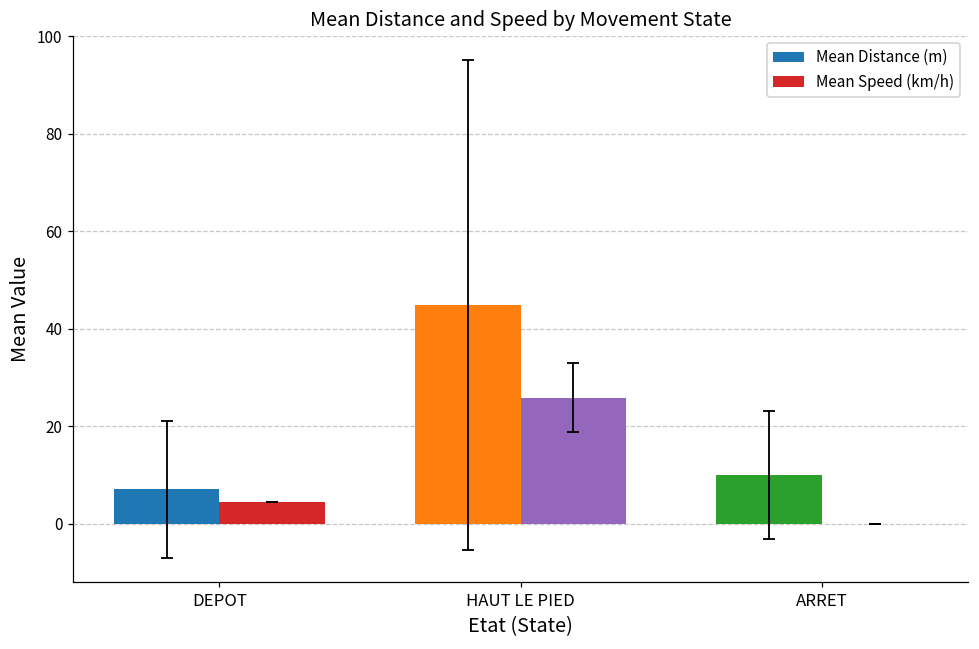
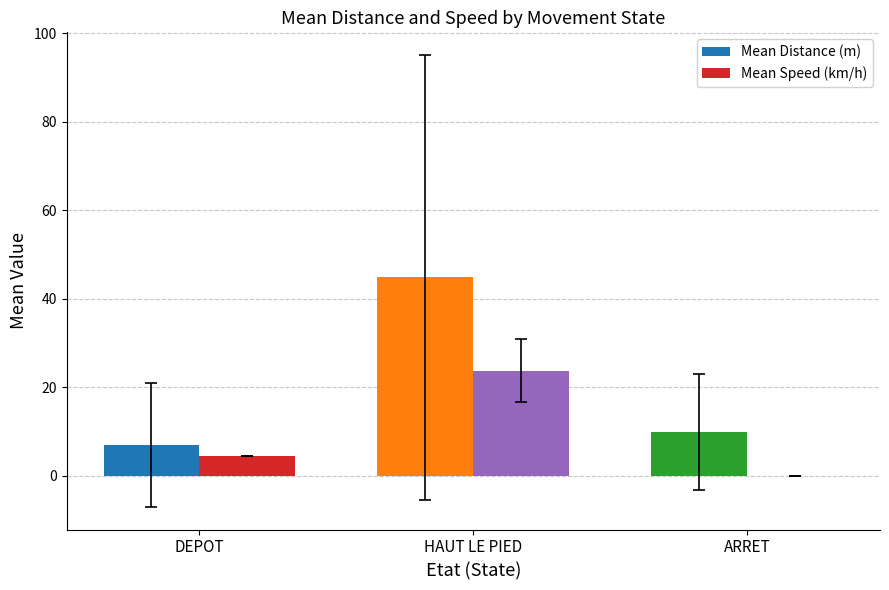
Mean Speed (km/h), HAUT LE PIED: 26 -> 24
